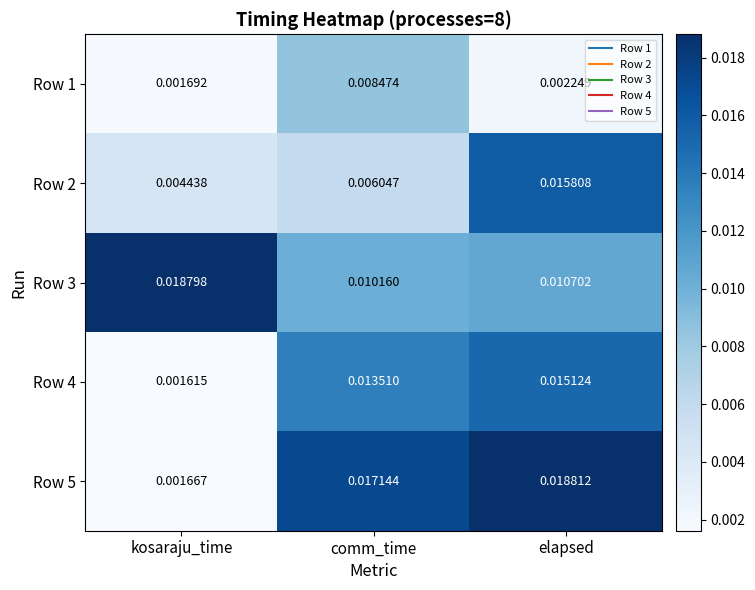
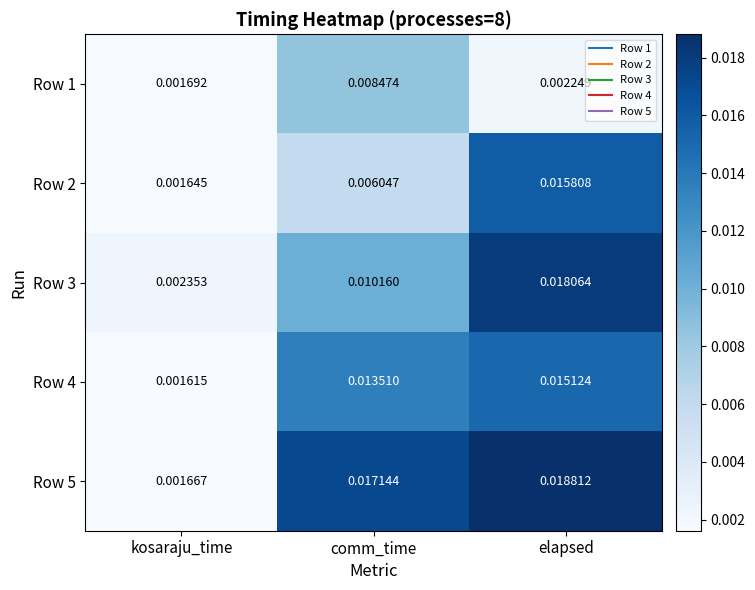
Row 2, kosaraju_time: 0.004438 -> 0.001645
Row 3, kosaraju_time: 0.018798 -> 0.002353
Row 3, elapsed: 0.010702 -> 0.018064
